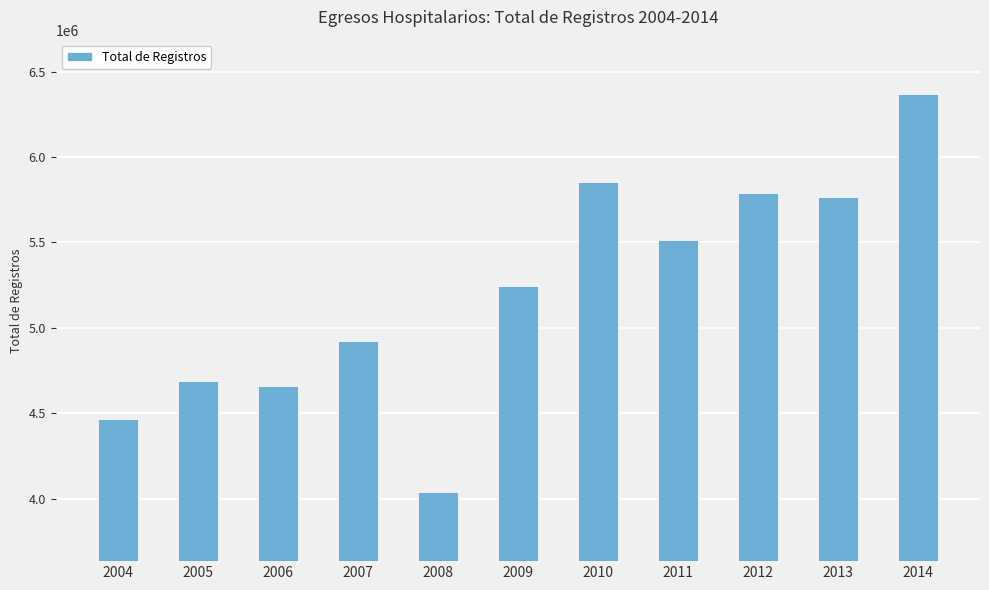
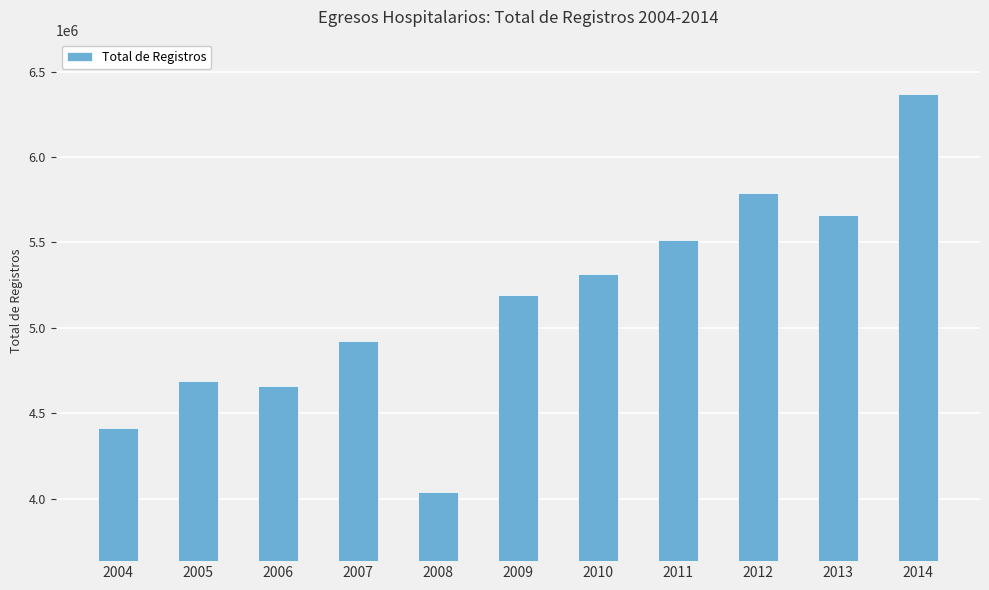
2004: 4470000 -> 4420000
2009: 5240000 -> 5190000
2010: 5850000 -> 5310000
2013: 5760000 -> 5660000
